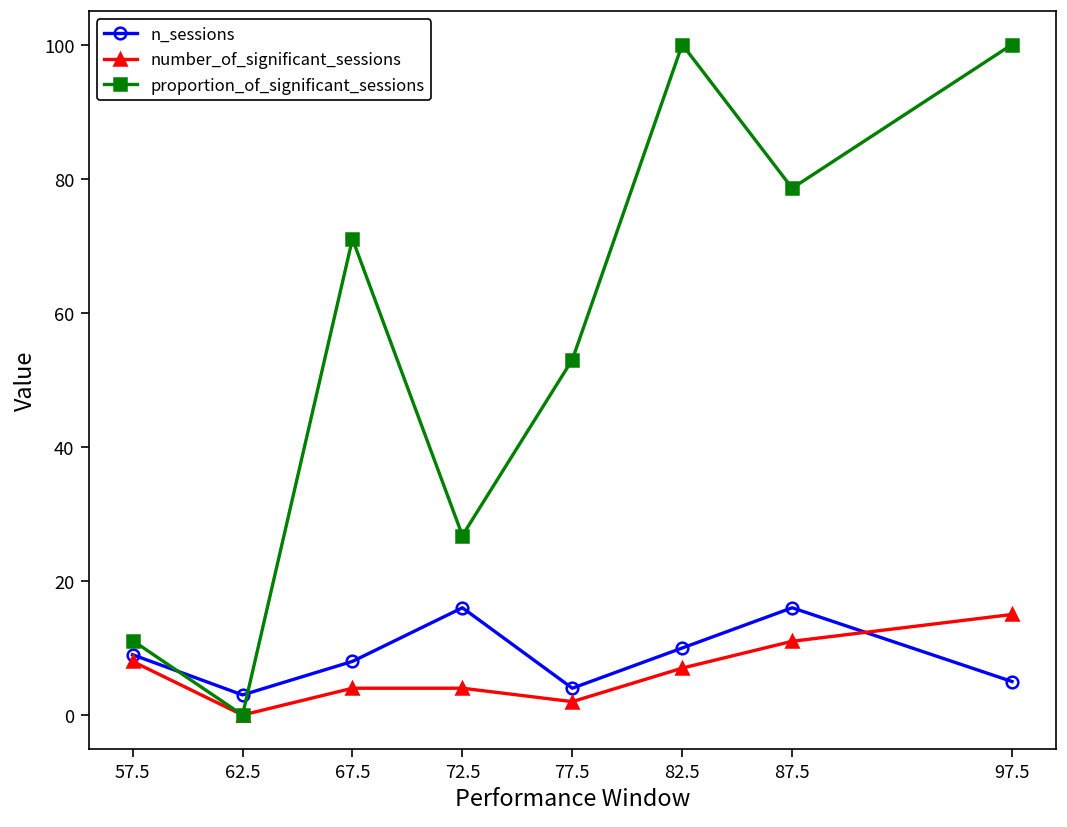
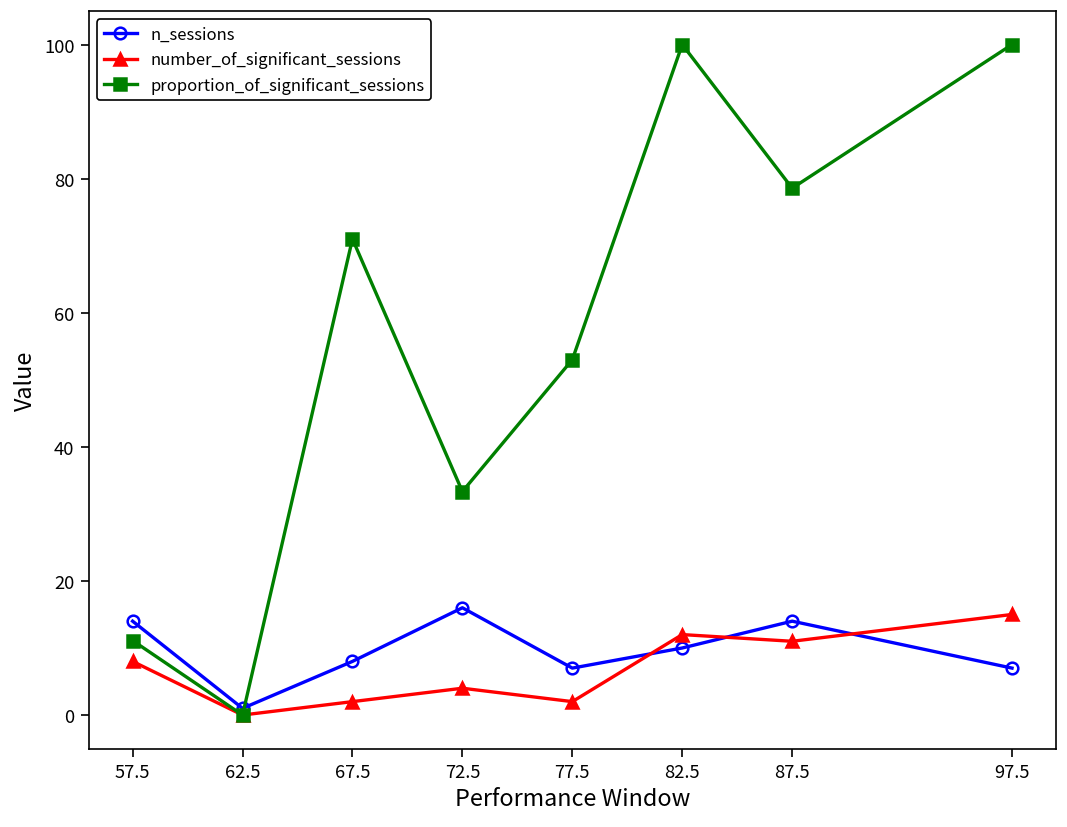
n_sessions, 57.5: 9 -> 14
n_sessions, 62.5: 3 -> 1
number_of_significant_sessions, 67.5: 4 -> 2
proportion_of_significant_sessions, 72.5: 27 -> 33
n_sessions, 77.5: 4 -> 7
number_of_significant_sessions, 82.5: 7 -> 12
n_sessions, 87.5: 16 -> 14
n_sessions, 97.5: 5 -> 7
